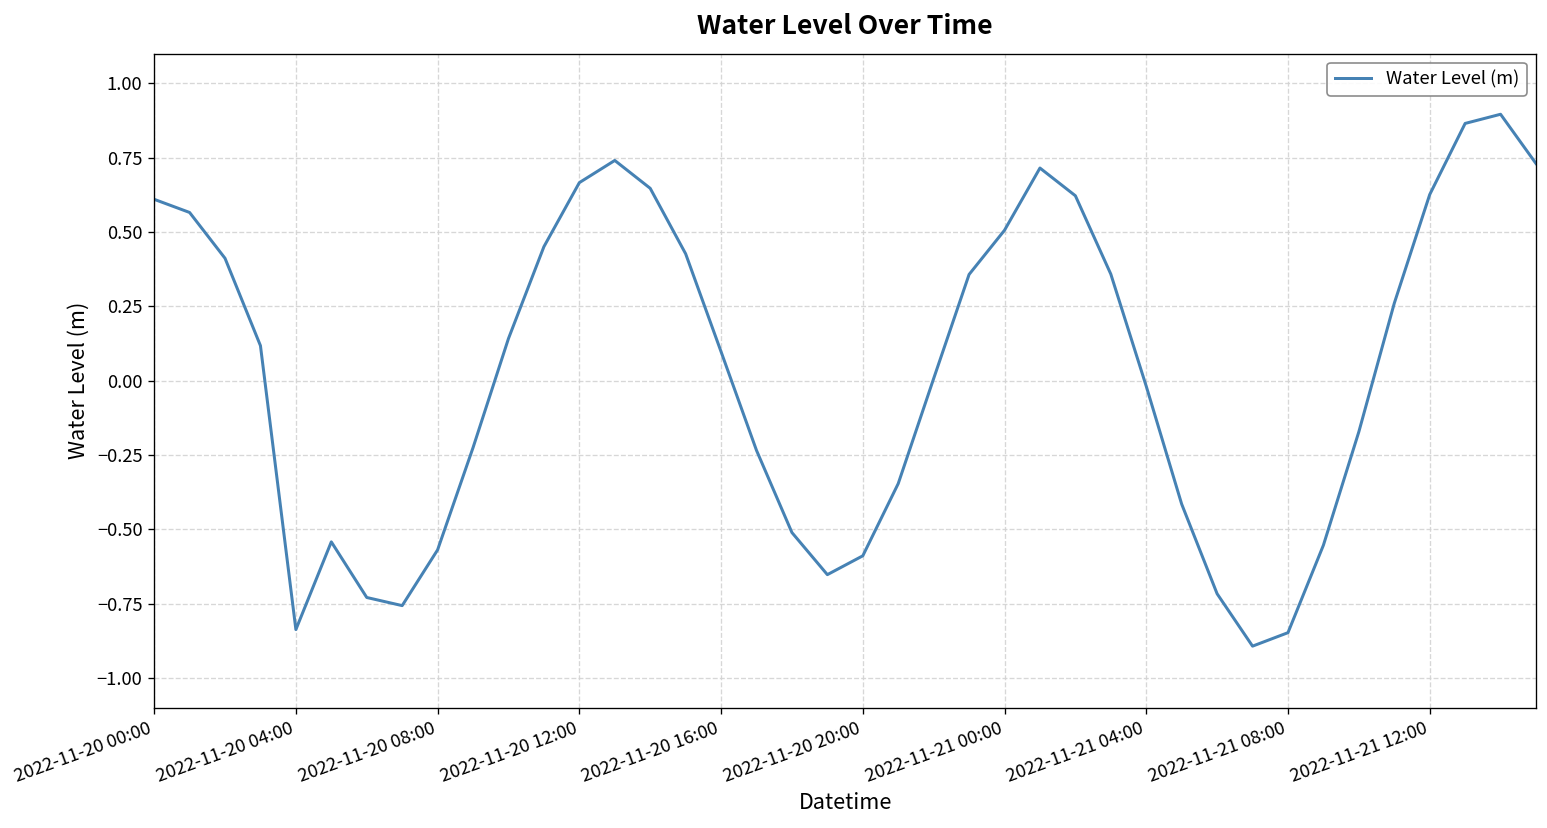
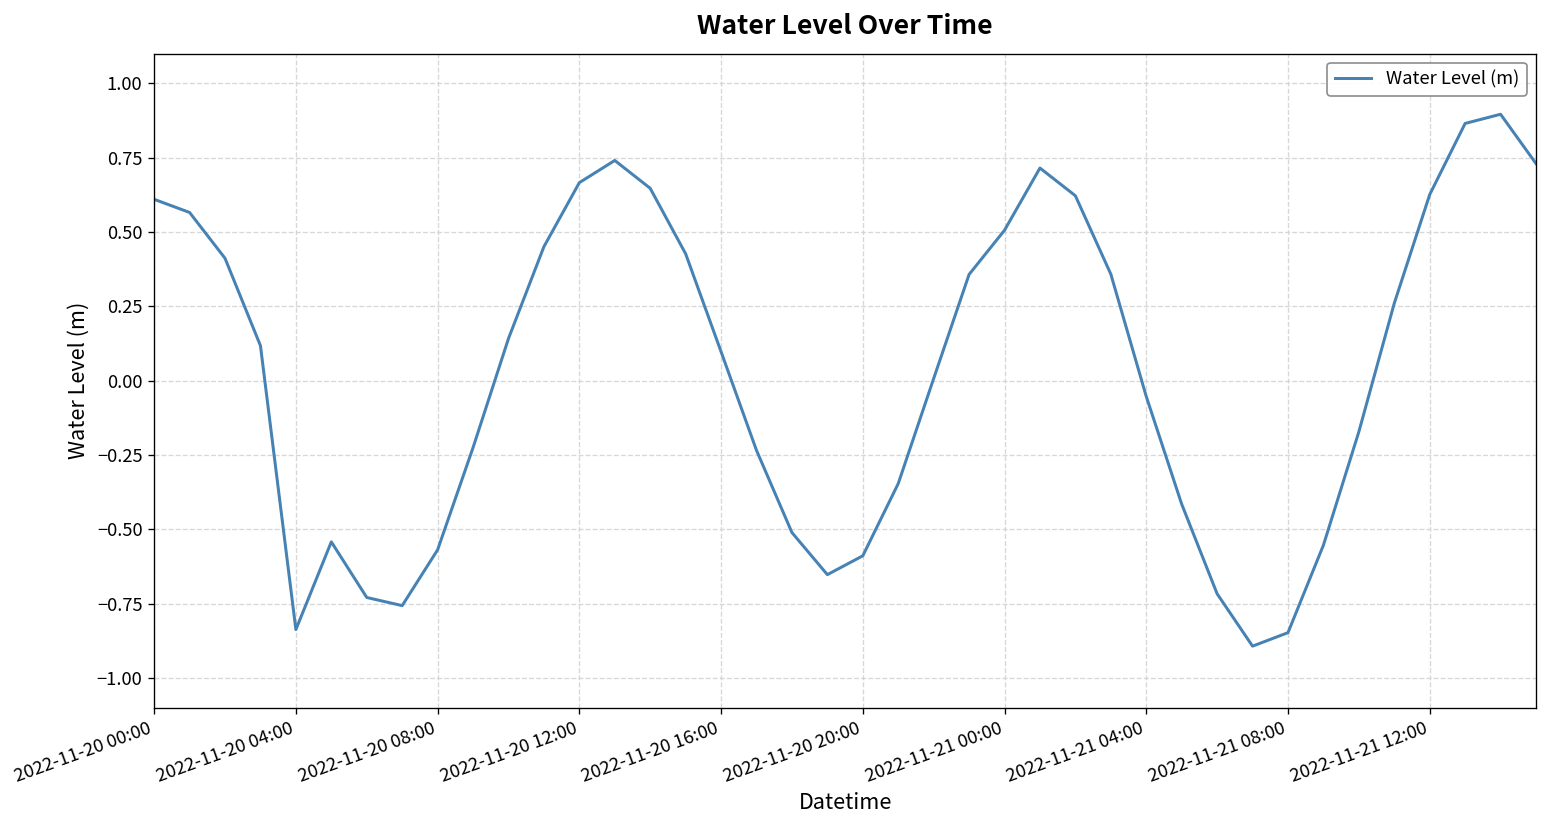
2022-11-21 04:00: -0.02 -> -0.05
